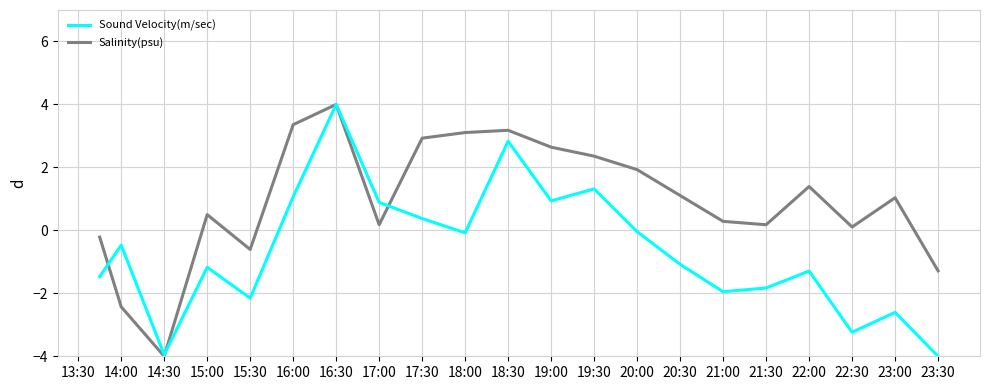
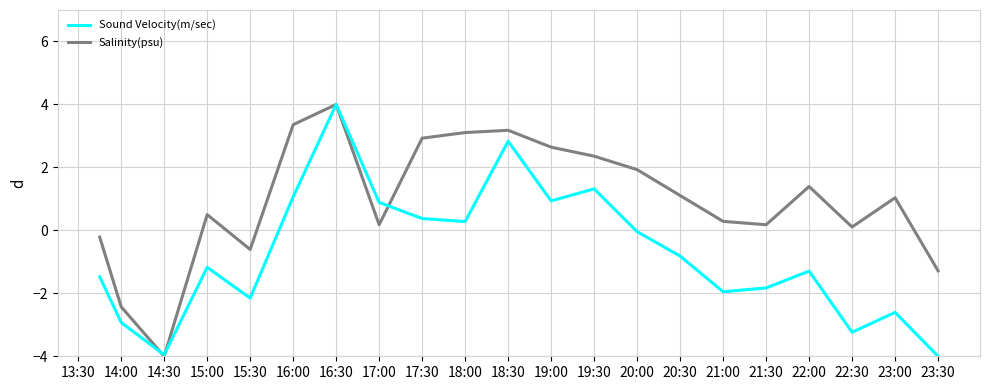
Sound Velocity(m/sec), 14:00: -0.5 -> -2.9
Sound Velocity(m/sec), 18:00: -0.1 -> 0.3
Sound Velocity(m/sec), 20:30: -1.1 -> -0.8
